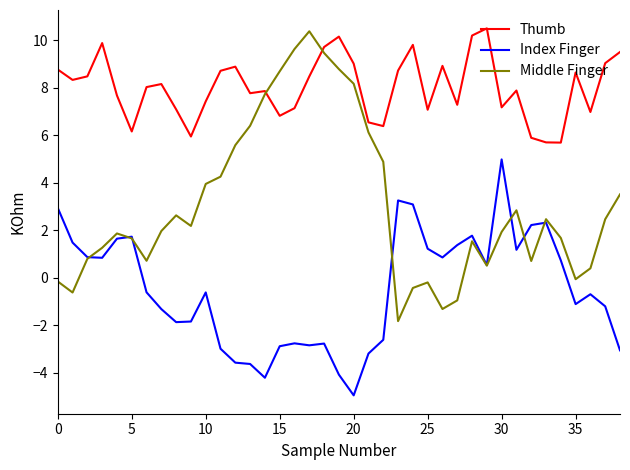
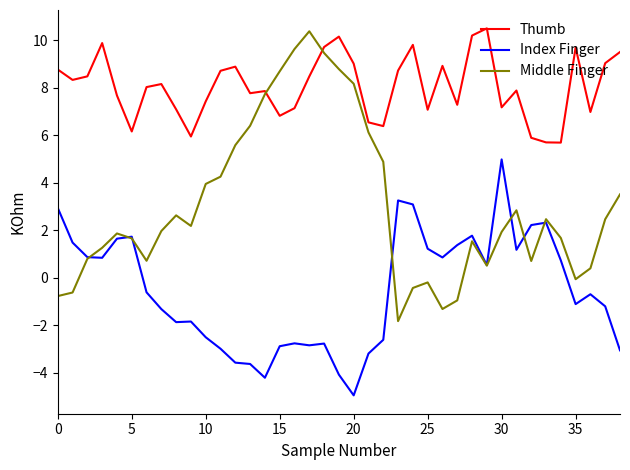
Middle Finger, 0: -0.2 -> -0.8
Index Finger, 10: -0.6 -> -2.5
Thumb, 35: 8.6 -> 9.7
